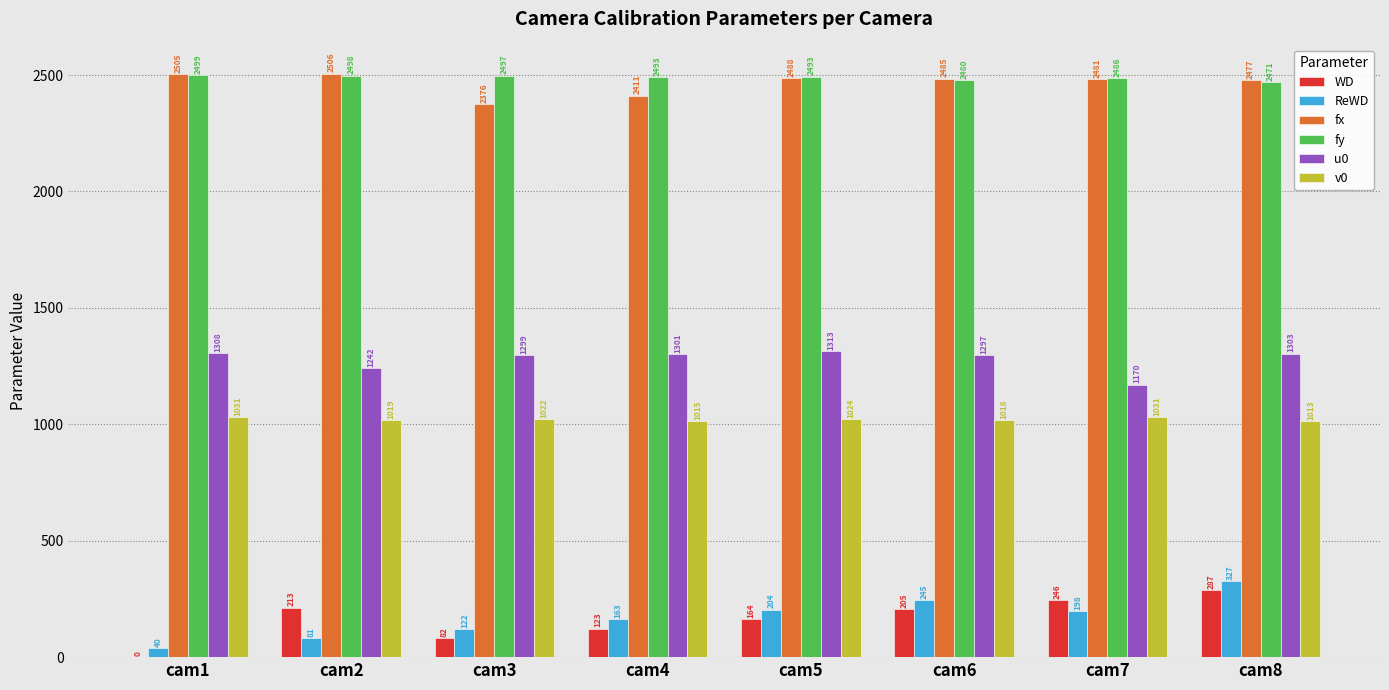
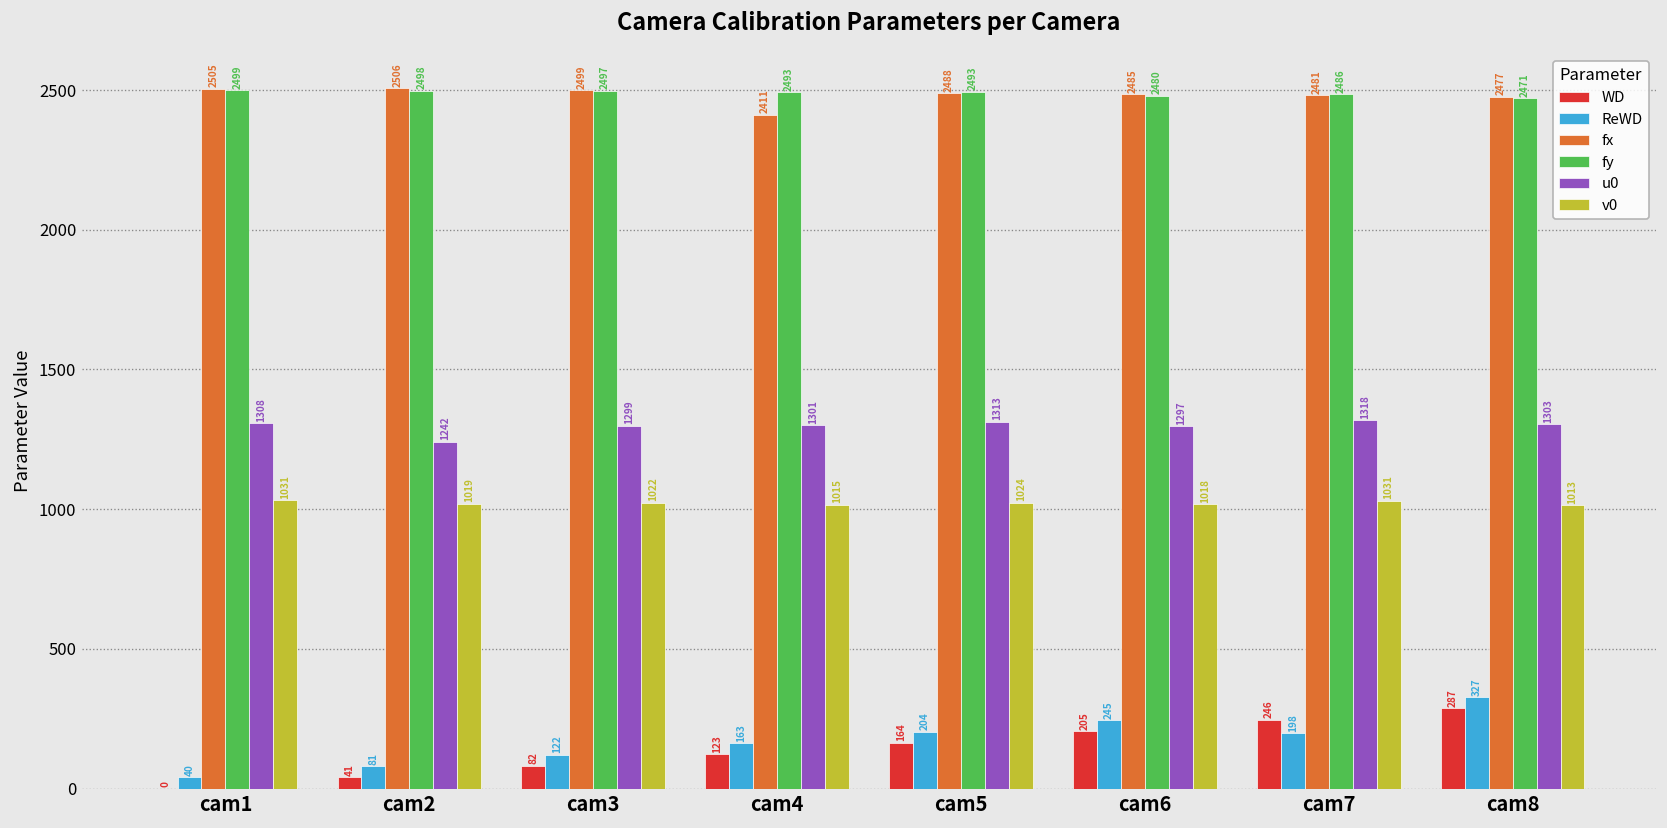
WD, cam2: 213 -> 41
fx, cam3: 2376 -> 2499
u0, cam7: 1170 -> 1318
